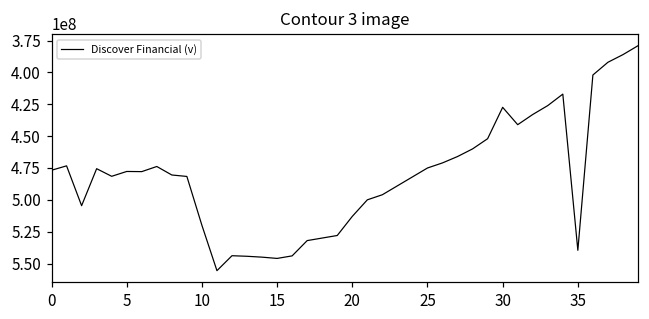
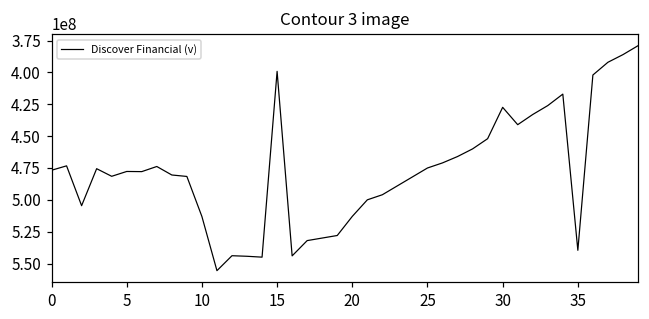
10: 520000000 -> 513000000
15: 546000000 -> 399000000
